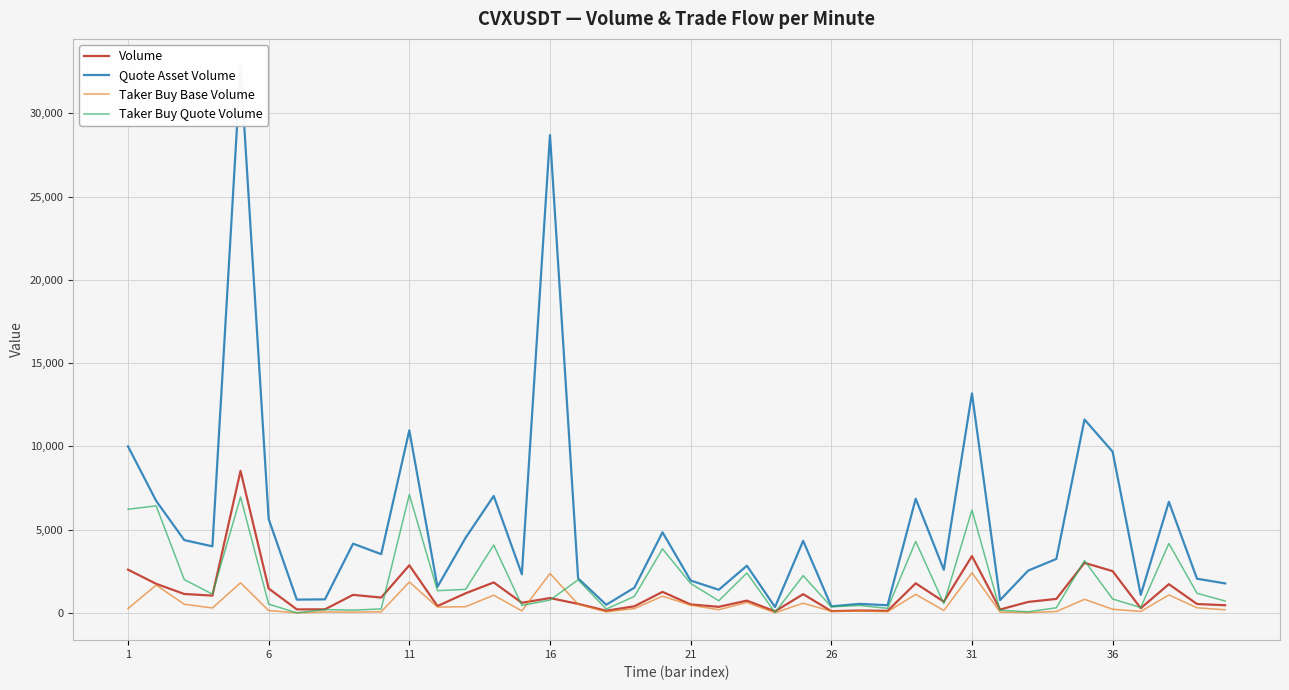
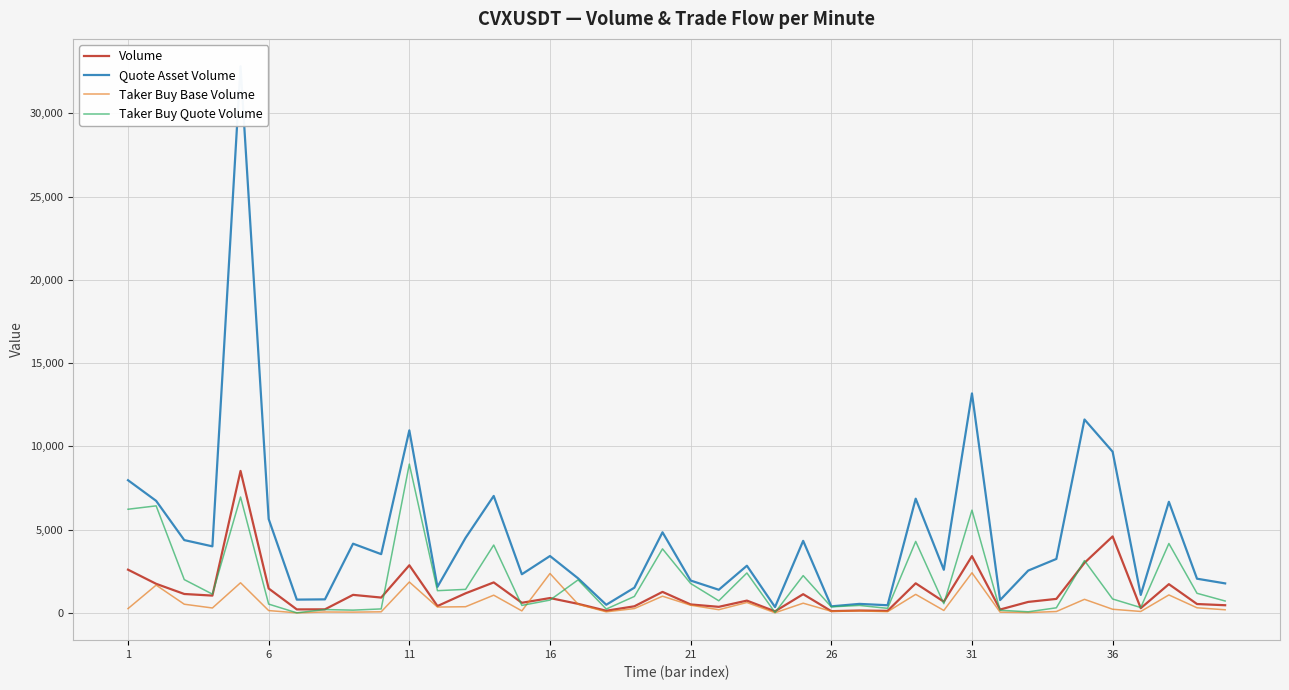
Quote Asset Volume, 1: 10,000 -> 8,000
Taker Buy Quote Volume, 11: 7,100 -> 8,900
Quote Asset Volume, 16: 28,700 -> 3,400
Volume, 36: 2,500 -> 4,600
